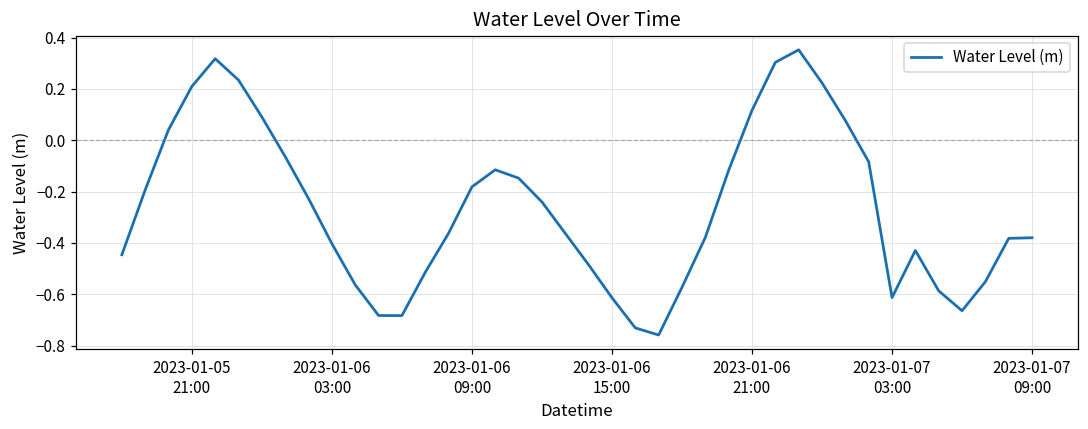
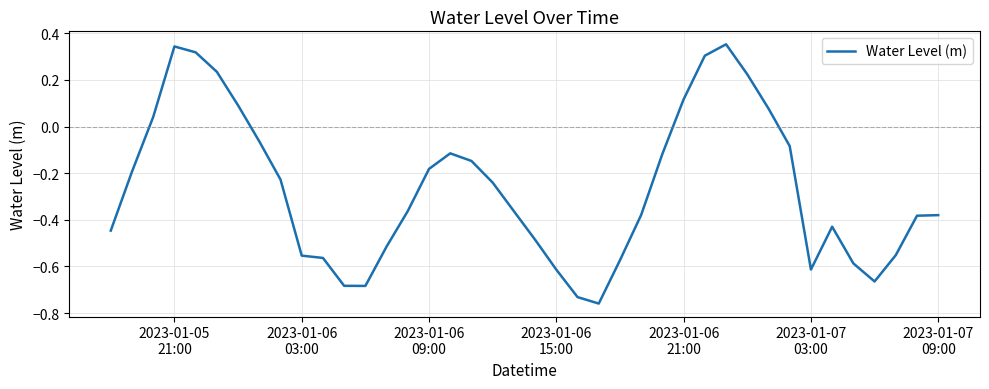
2023-01-05 21:00: 0.21 -> 0.34
2023-01-06 03:00: -0.40 -> -0.55
